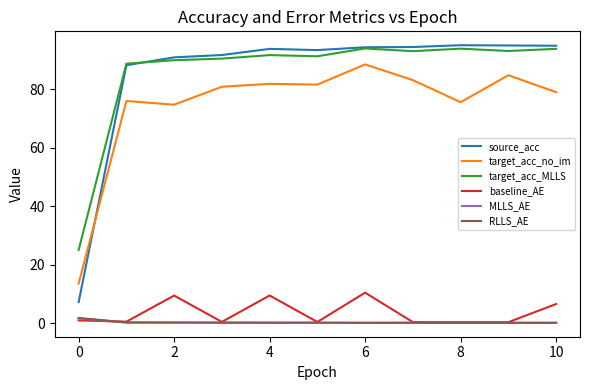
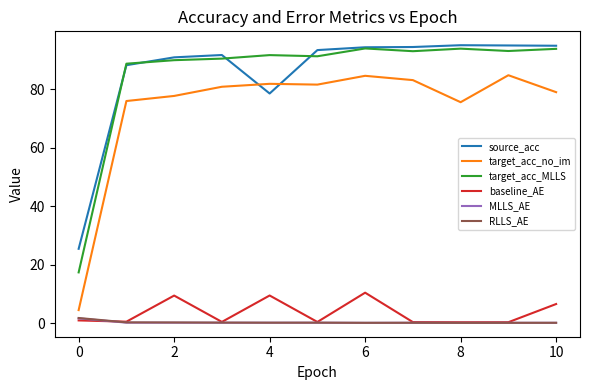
source_acc, 0: 7 -> 25
target_acc_no_im, 0: 14 -> 4
target_acc_MLLS, 0: 25 -> 17
target_acc_no_im, 2: 75 -> 78
source_acc, 4: 94 -> 79
target_acc_no_im, 6: 89 -> 85
